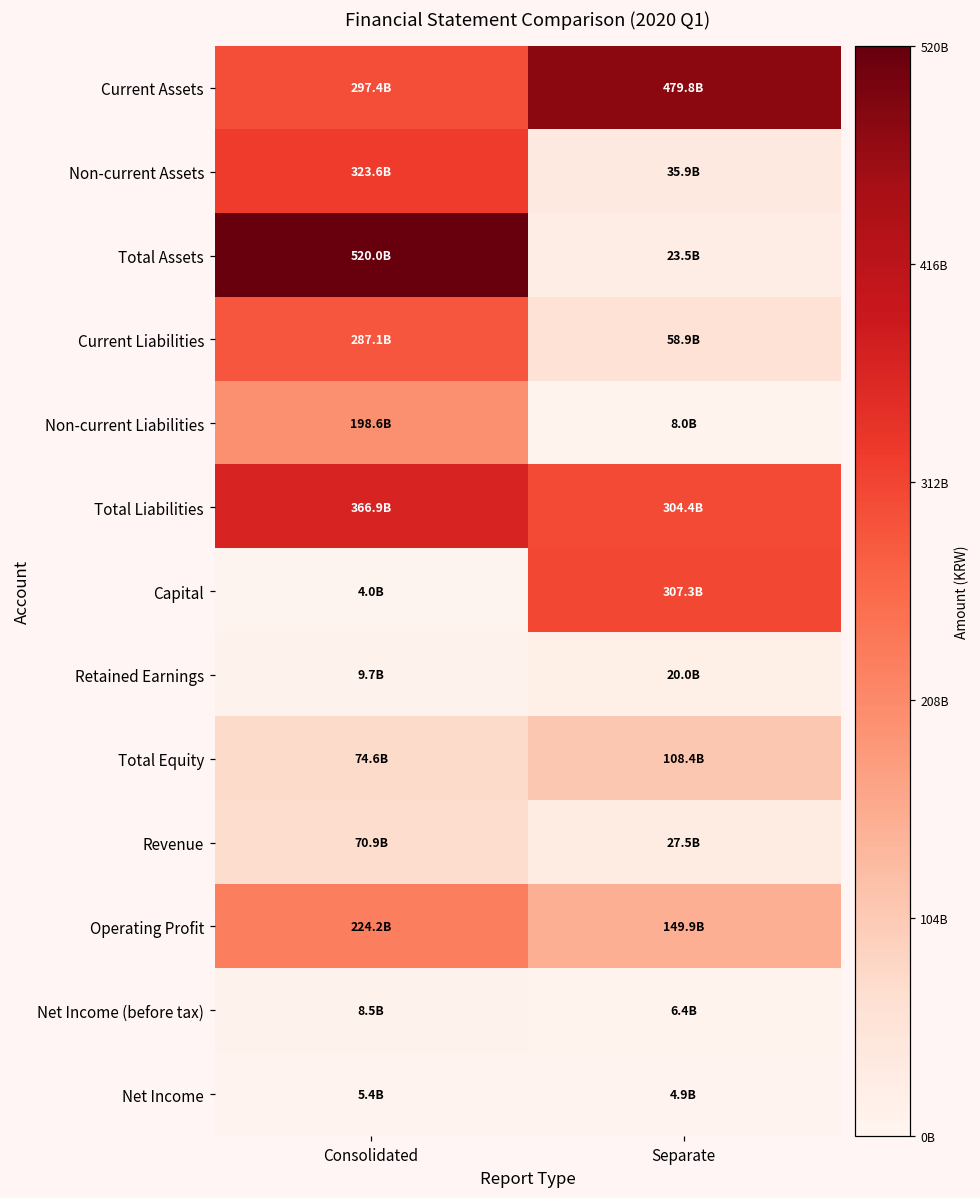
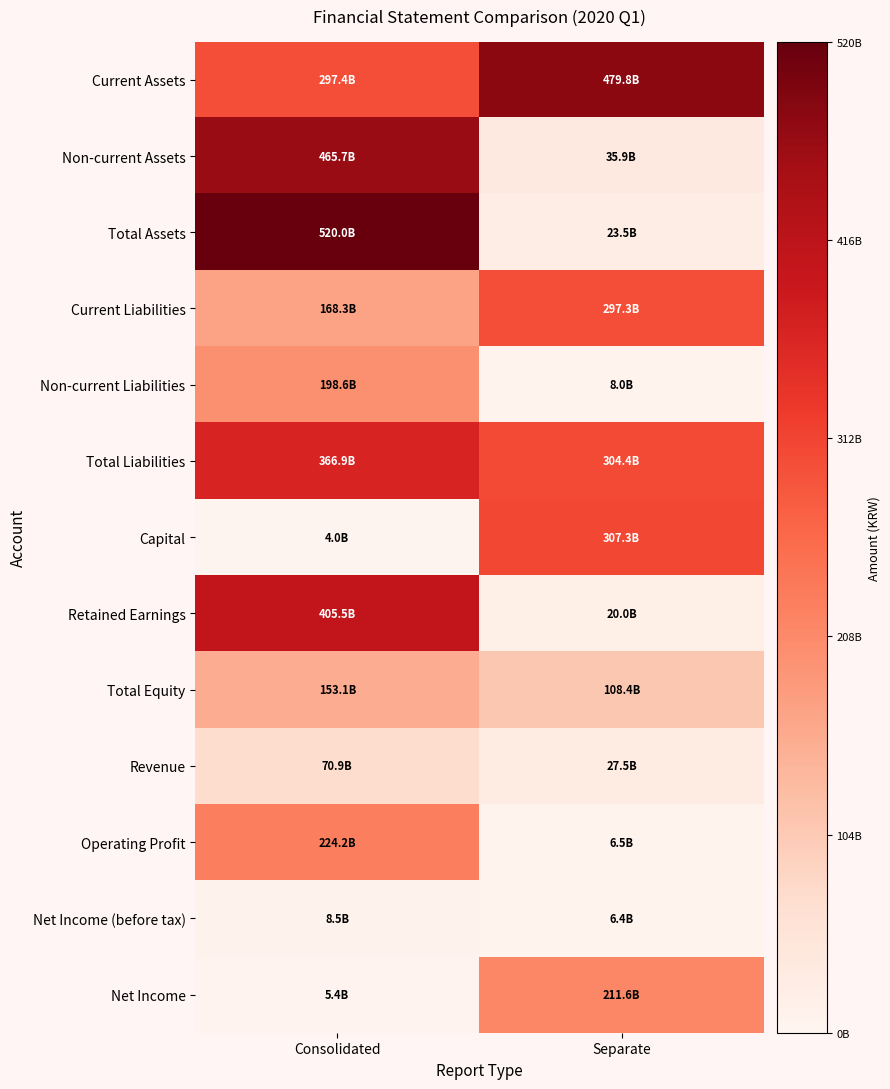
Non-current Assets, Consolidated: 323.6B -> 465.7B
Current Liabilities, Consolidated: 287.1B -> 168.3B
Current Liabilities, Separate: 58.9B -> 297.3B
Retained Earnings, Consolidated: 9.7B -> 405.5B
Total Equity, Consolidated: 74.6B -> 153.1B
Operating Profit, Separate: 149.9B -> 6.5B
Net Income, Separate: 4.9B -> 211.6B
